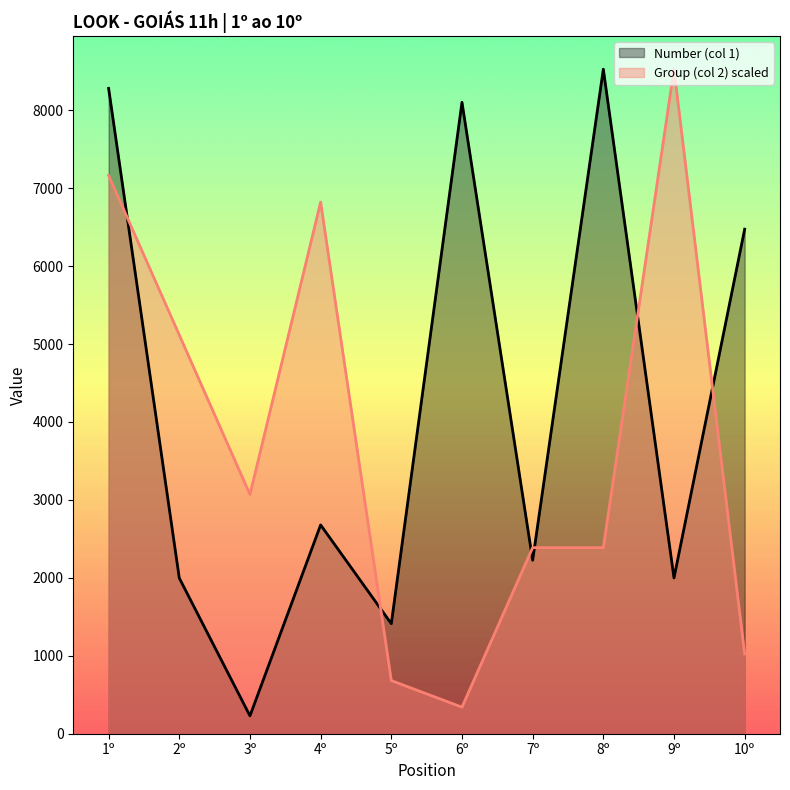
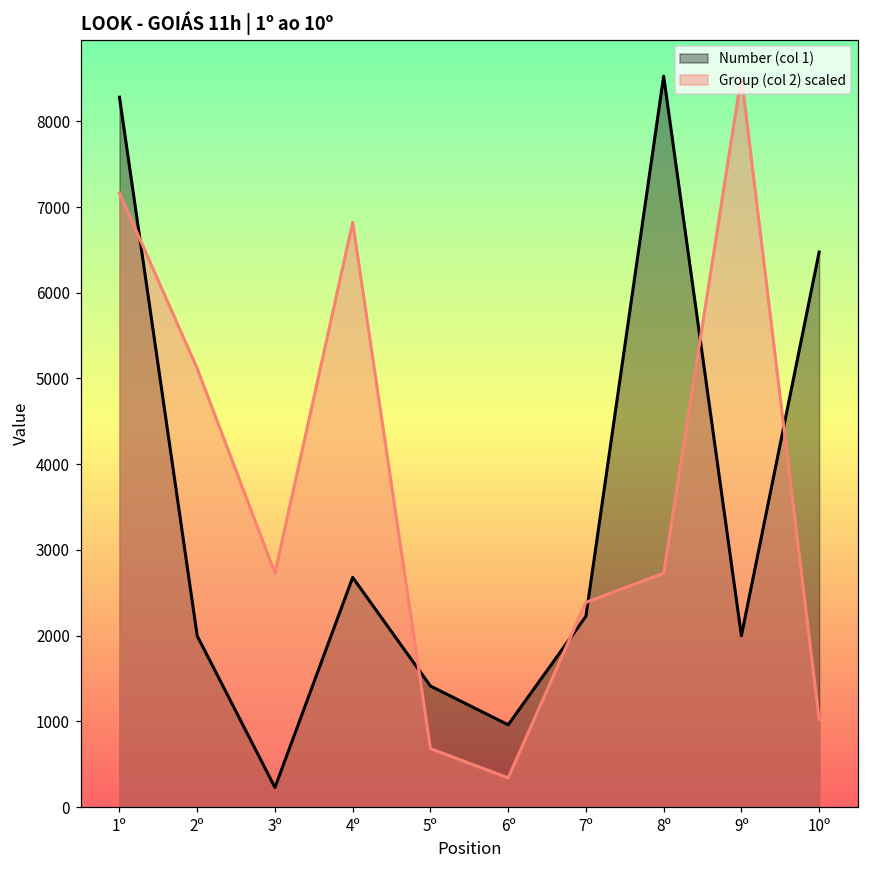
Group (col 2) scaled, 3º: 3100 -> 2700
Number (col 1), 6º: 8100 -> 1000
Group (col 2) scaled, 8º: 2400 -> 2700
